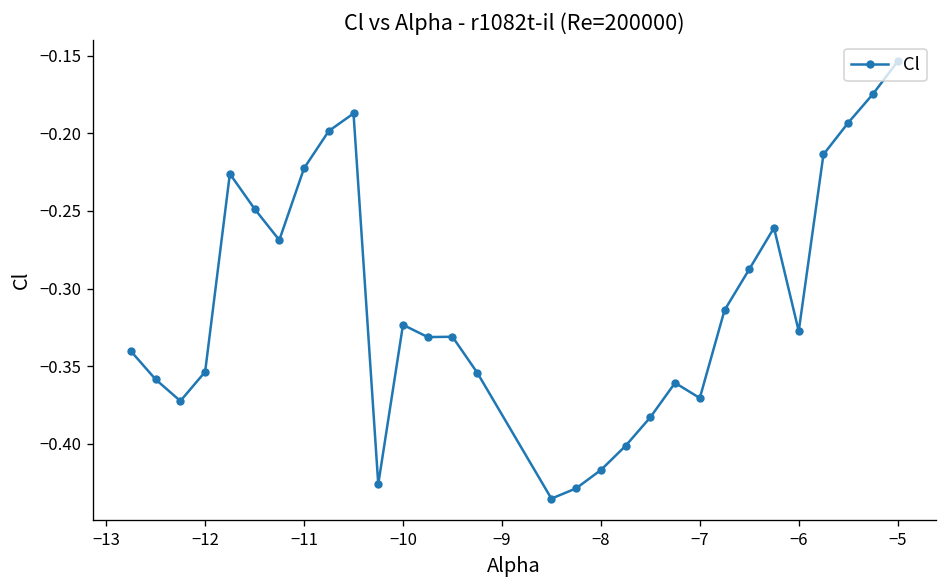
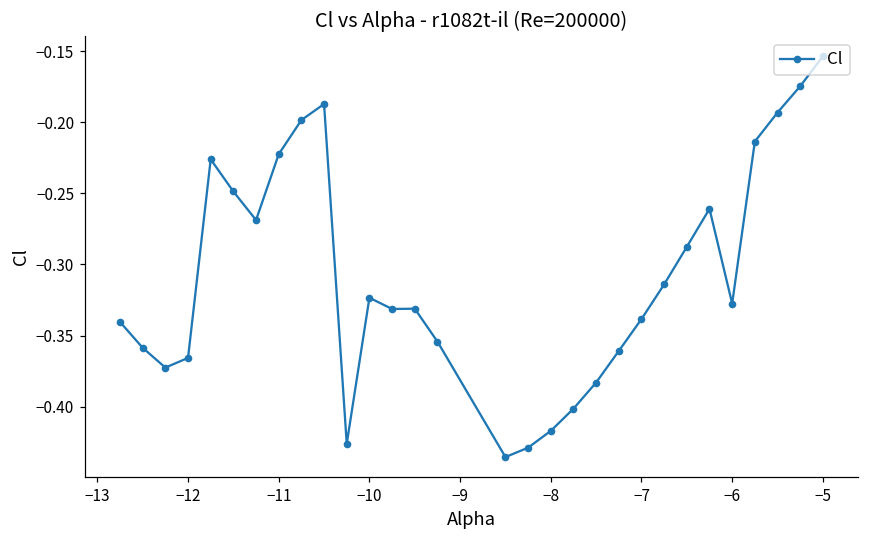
−12: -0.354 -> -0.366
−7: -0.371 -> -0.338
